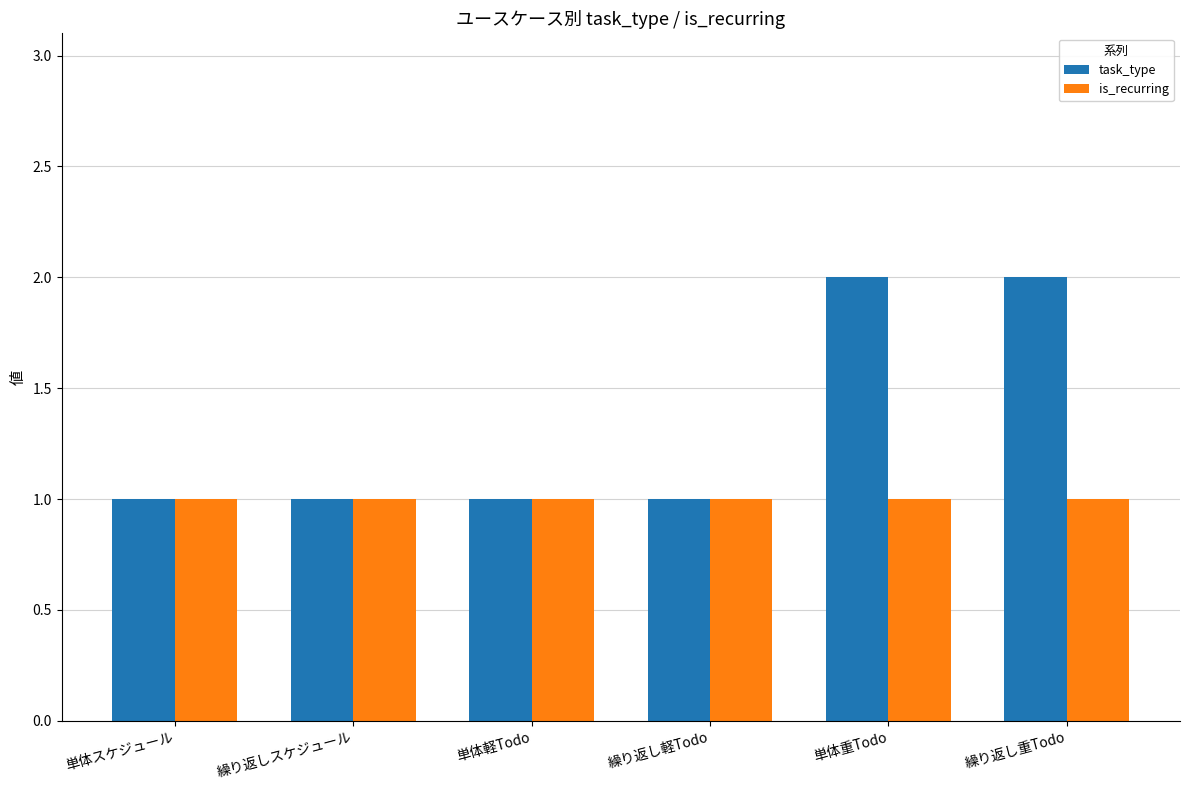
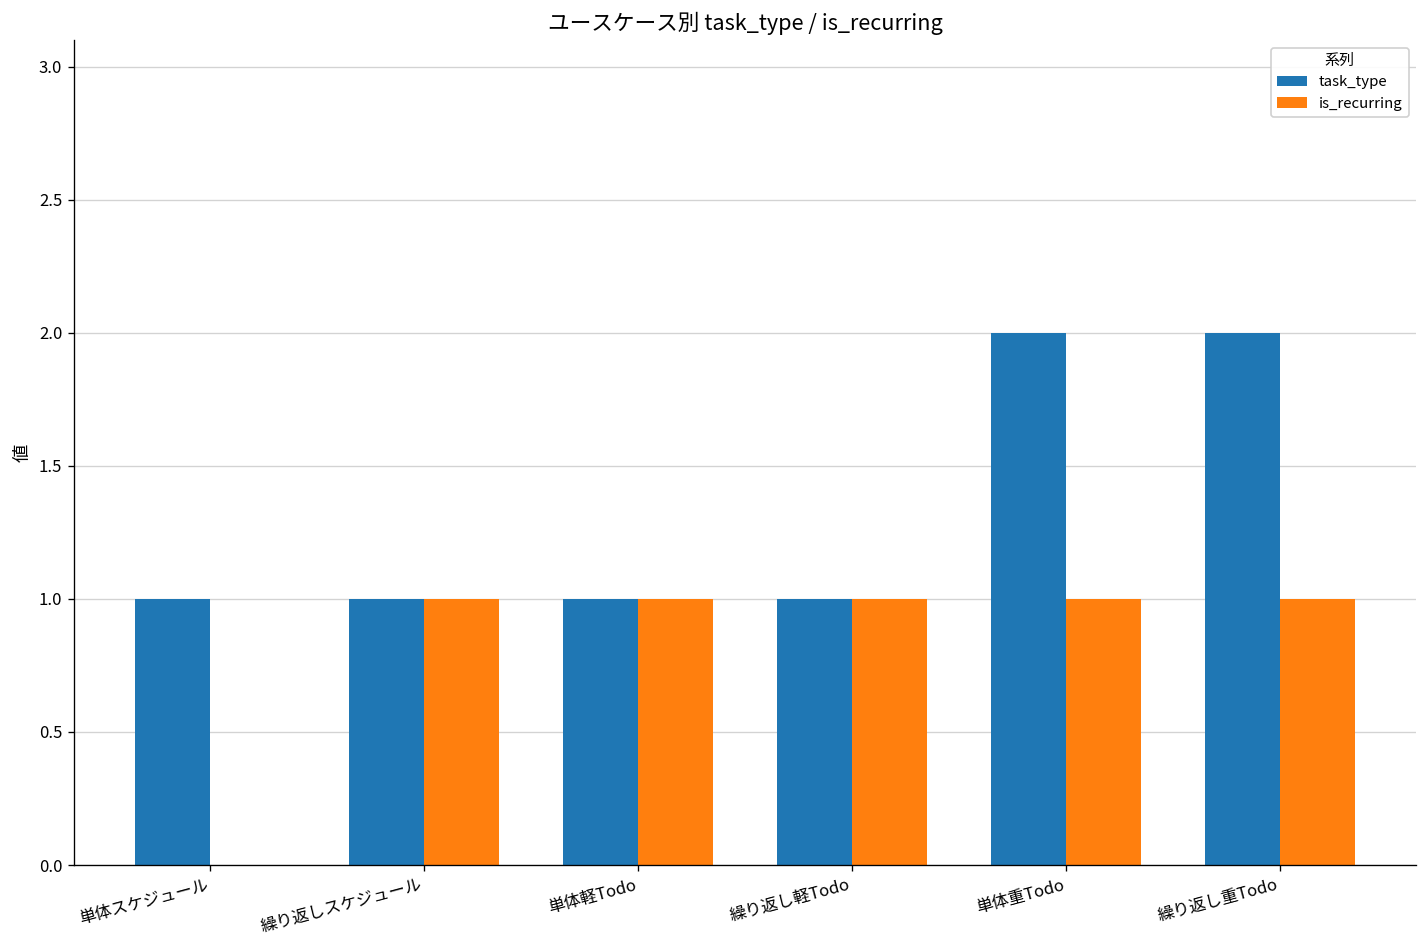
is_recurring, 単体スケジュール: 1 -> 0
